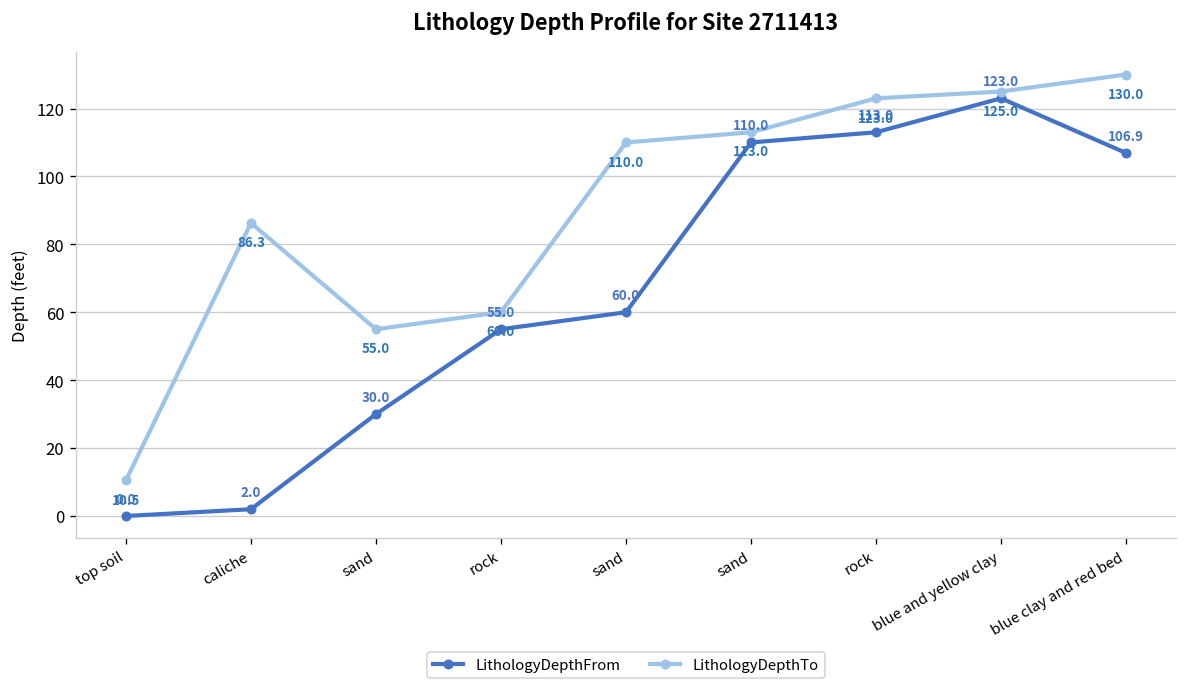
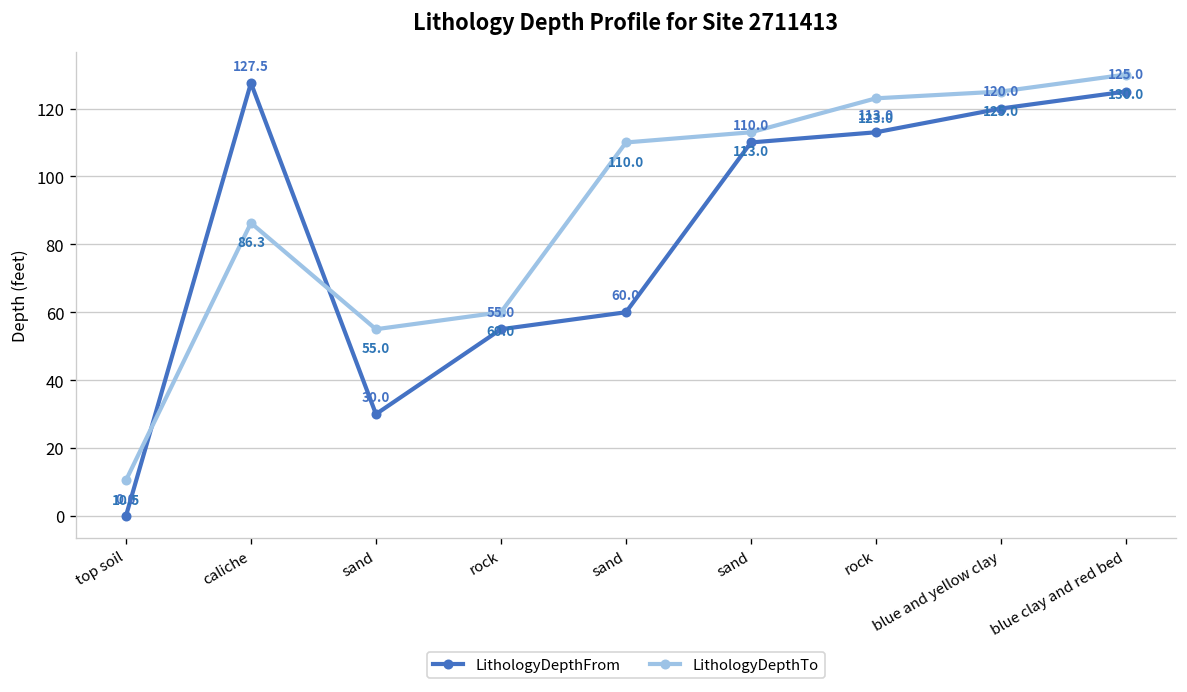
LithologyDepthFrom, caliche: 2.0 -> 127.5
LithologyDepthFrom, blue and yellow clay: 123.0 -> 120.0
LithologyDepthFrom, blue clay and red bed: 106.9 -> 125.0
